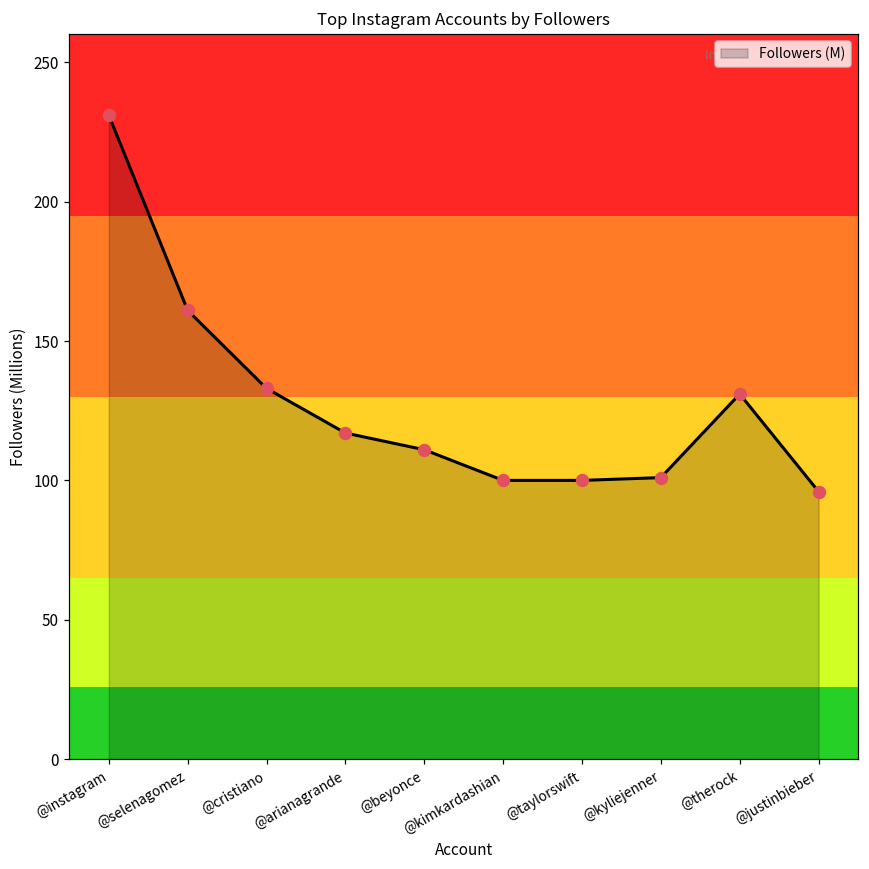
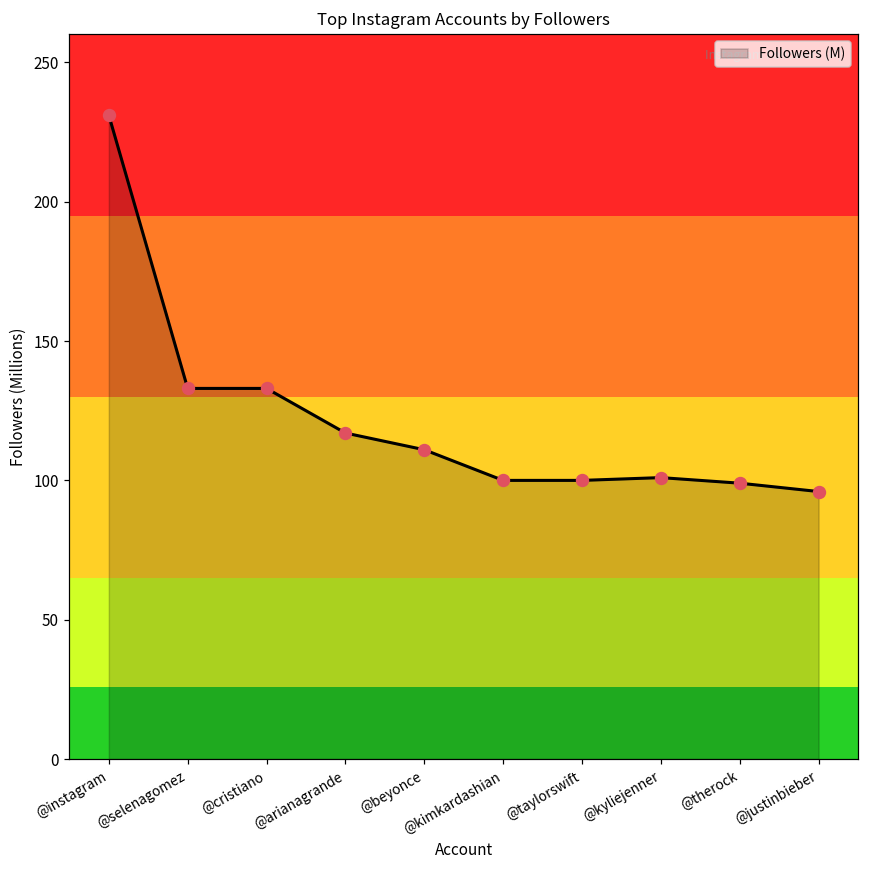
@selenagomez: 161 -> 133
@therock: 131 -> 99
